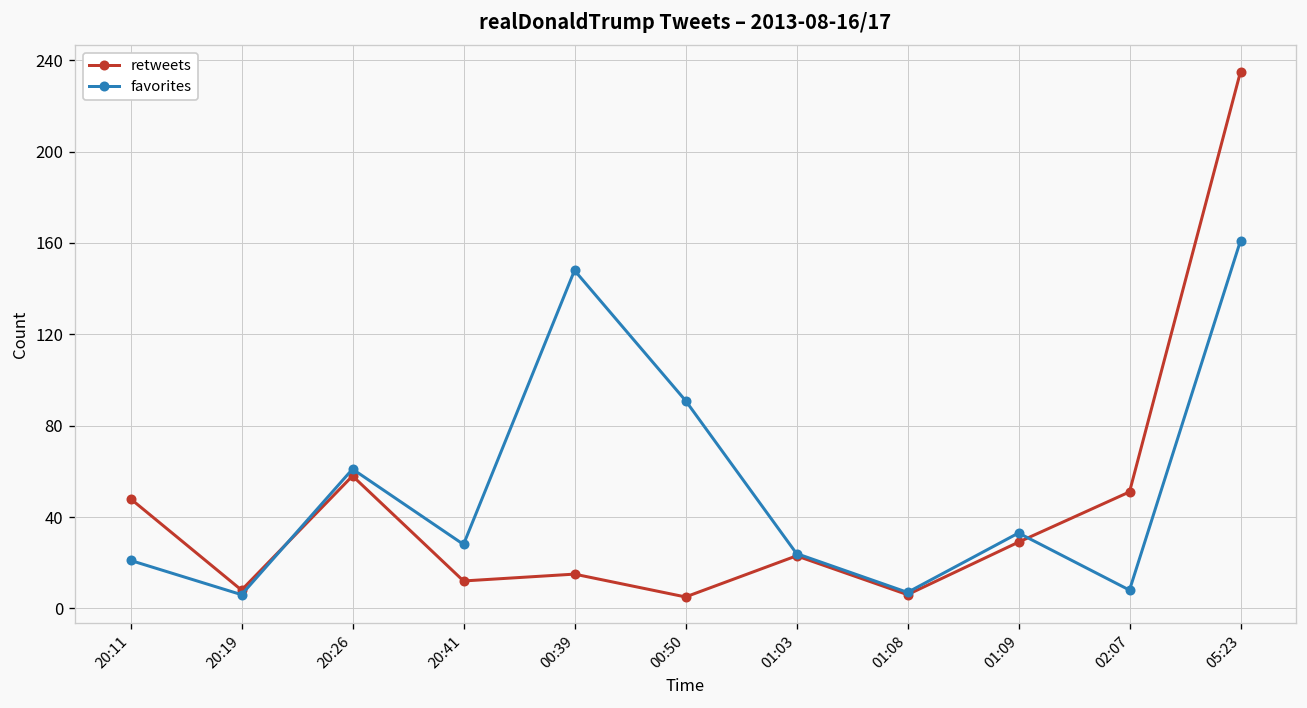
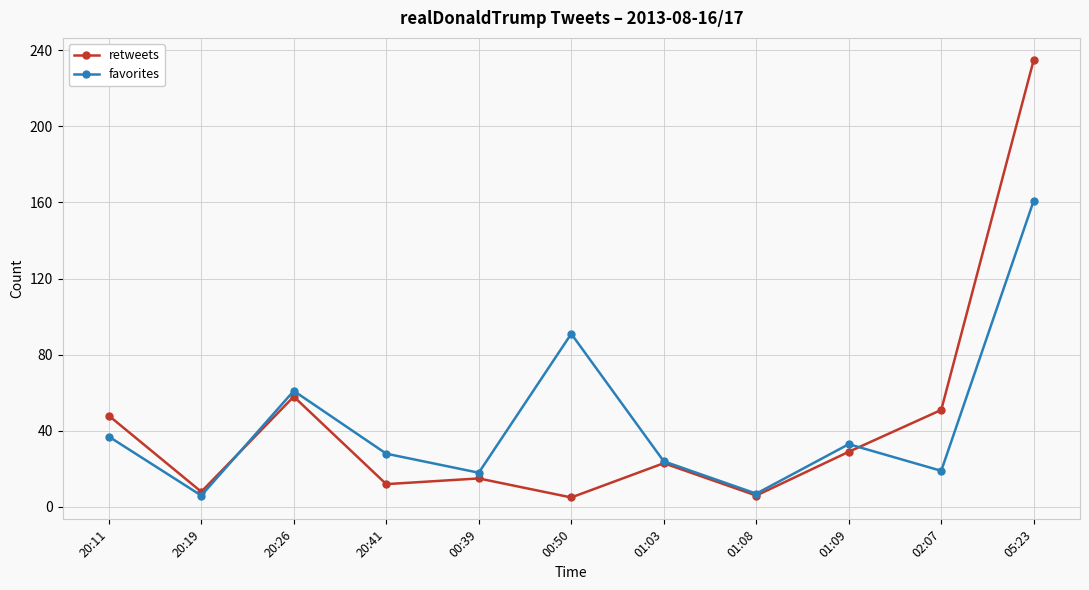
favorites, 20:11: 21 -> 37
favorites, 00:39: 148 -> 18
favorites, 02:07: 8 -> 19
